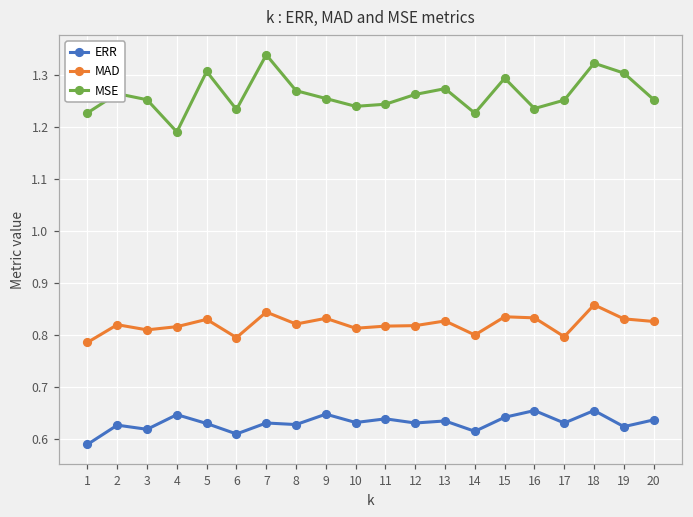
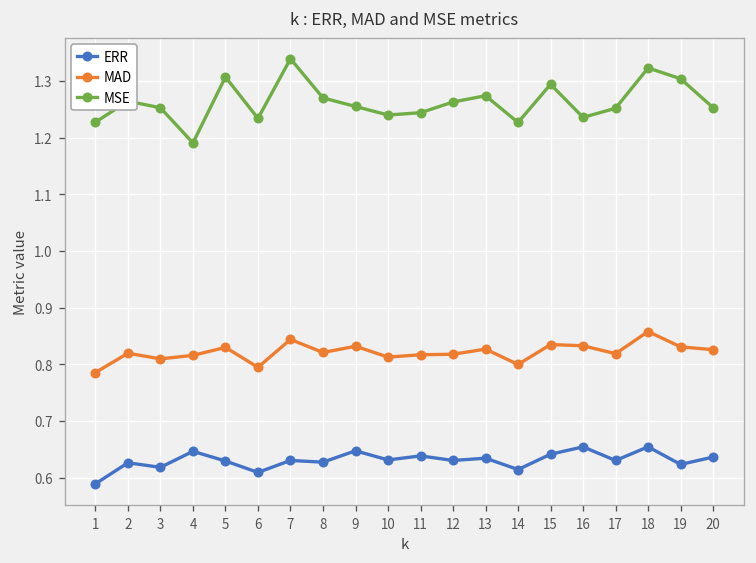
MAD, 17: 0.80 -> 0.82
